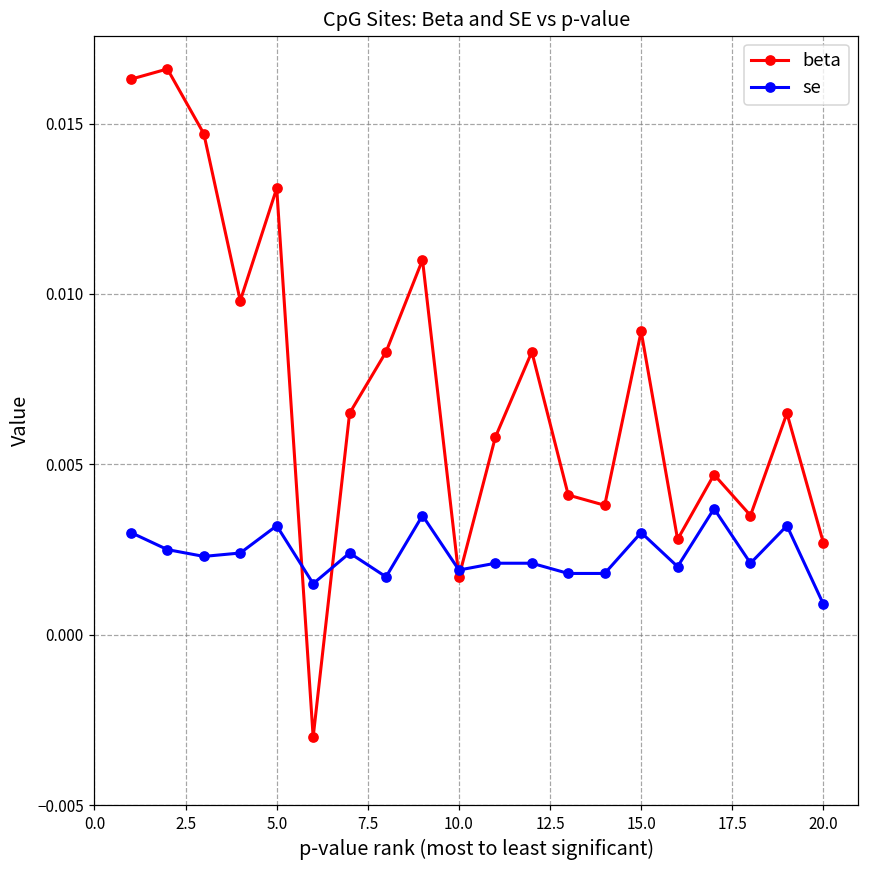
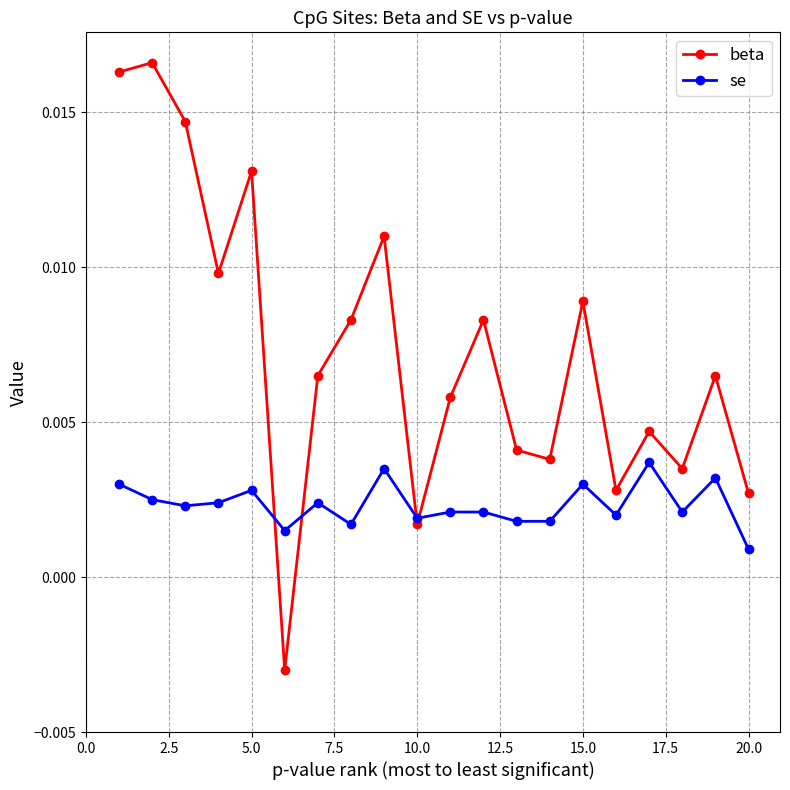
se, 5.0: 0.0032 -> 0.0028
